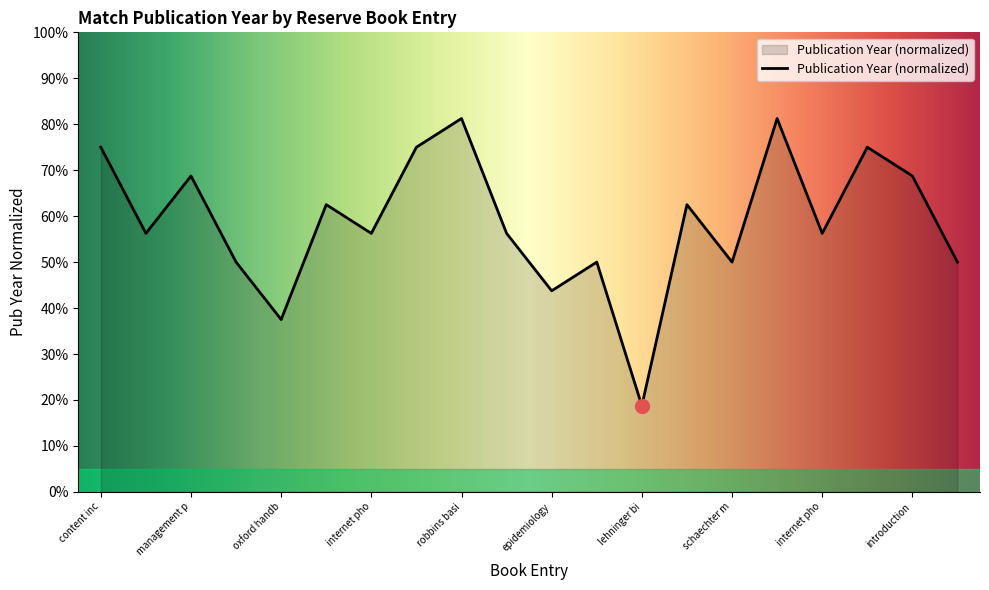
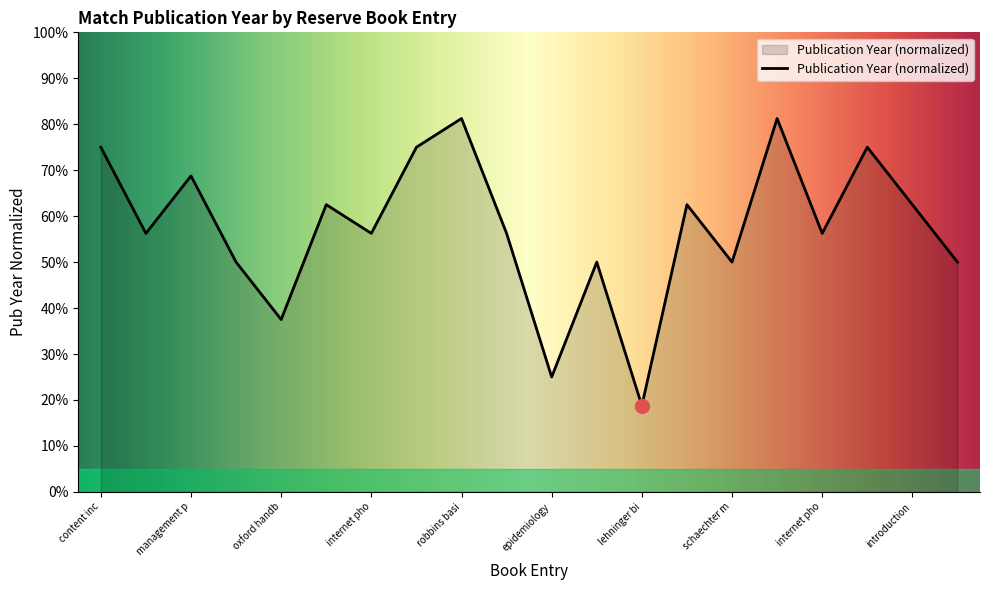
Publication Year (normalized), epidemiology: 44% -> 25%
Publication Year (normalized), introduction: 69% -> 63%
